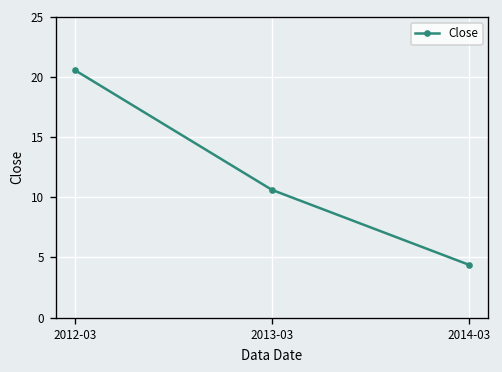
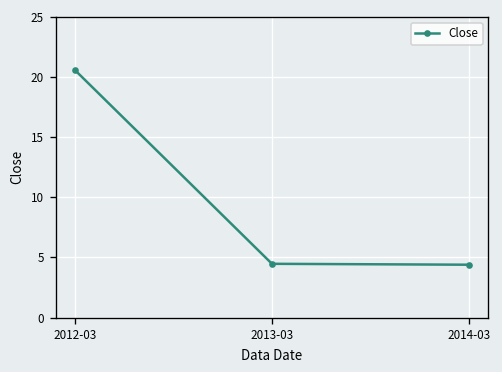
2013-03: 10.6 -> 4.5
